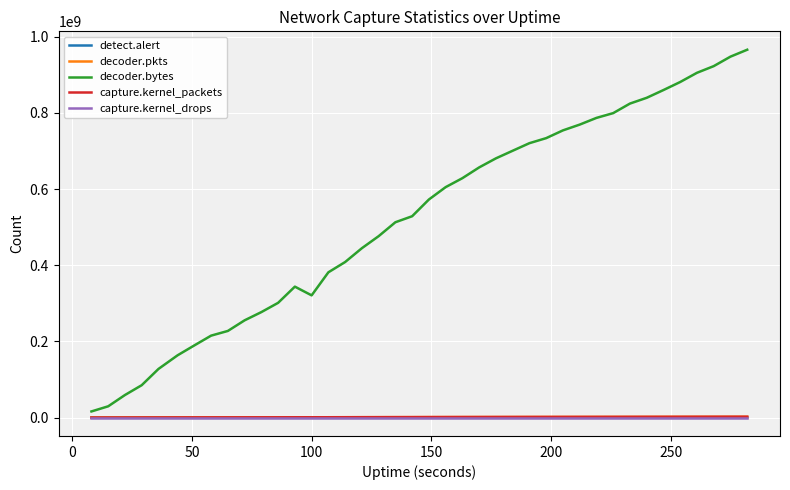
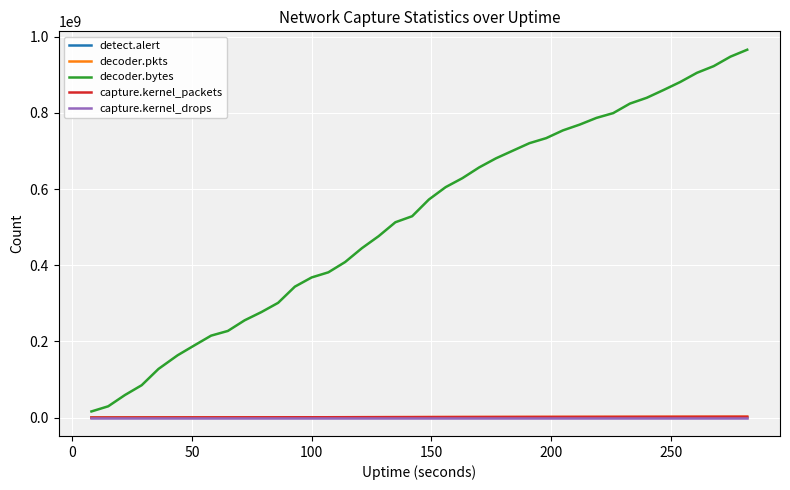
decoder.bytes, 100: 320000000 -> 370000000
